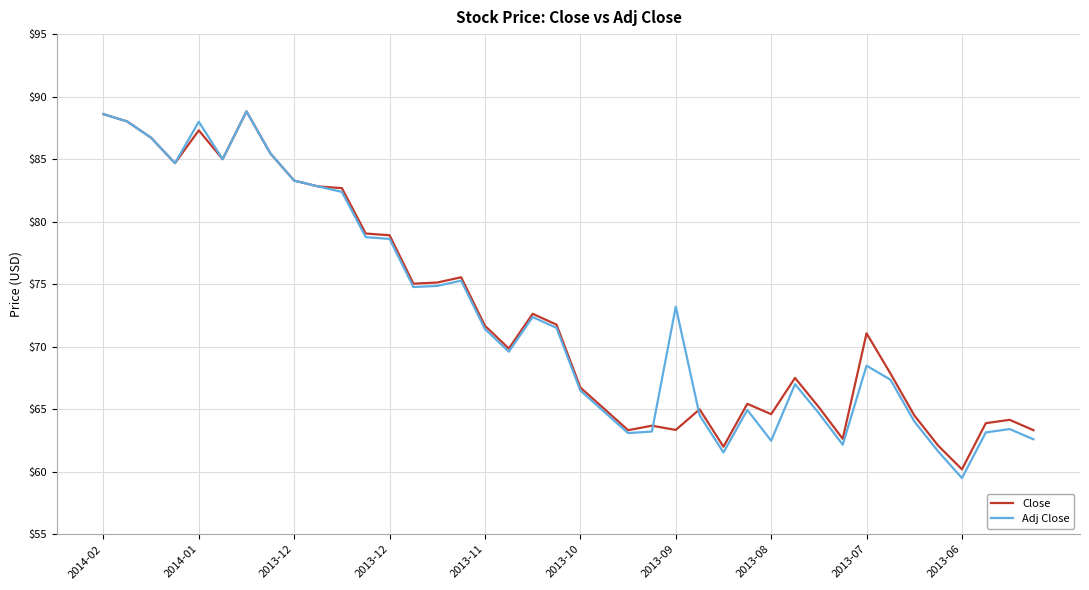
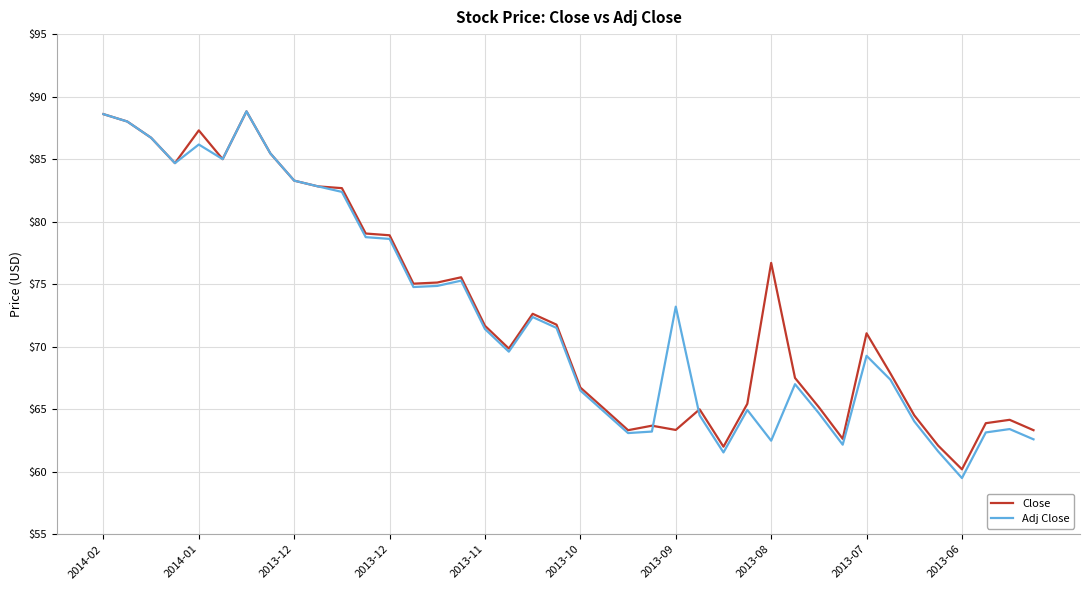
Adj Close, 2014-01: $88.0 -> $86.2
Close, 2013-08: $64.6 -> $76.7
Adj Close, 2013-07: $68.5 -> $69.3
